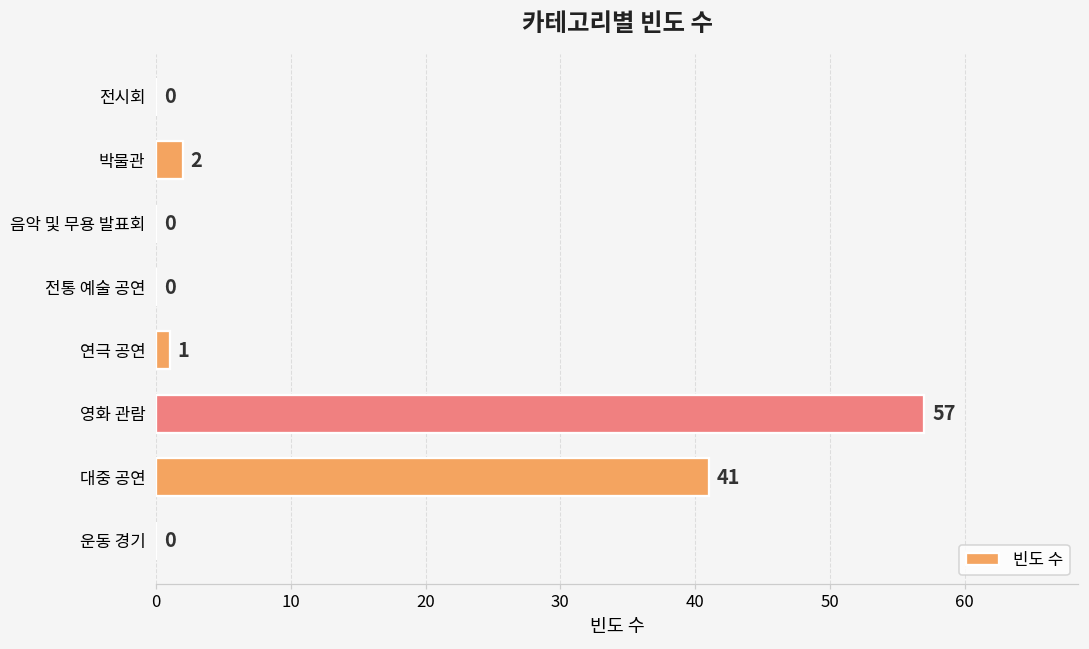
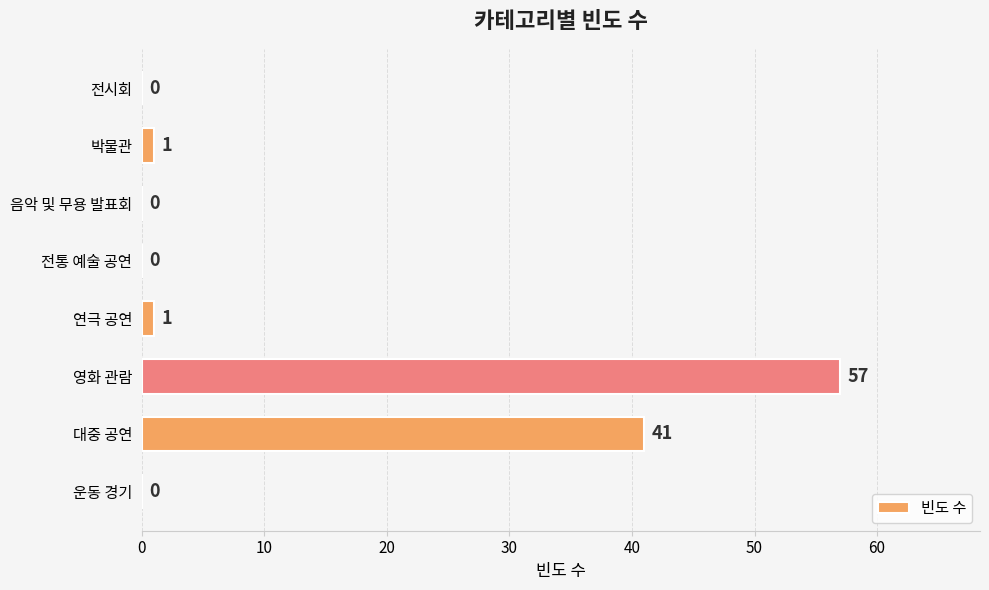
박물관: 2 -> 1
